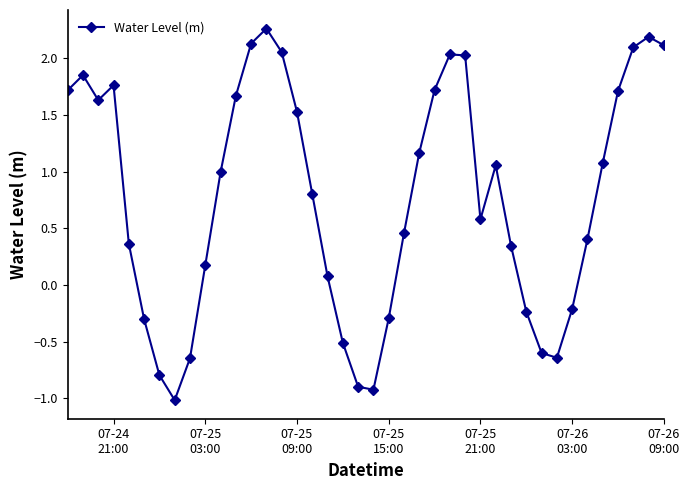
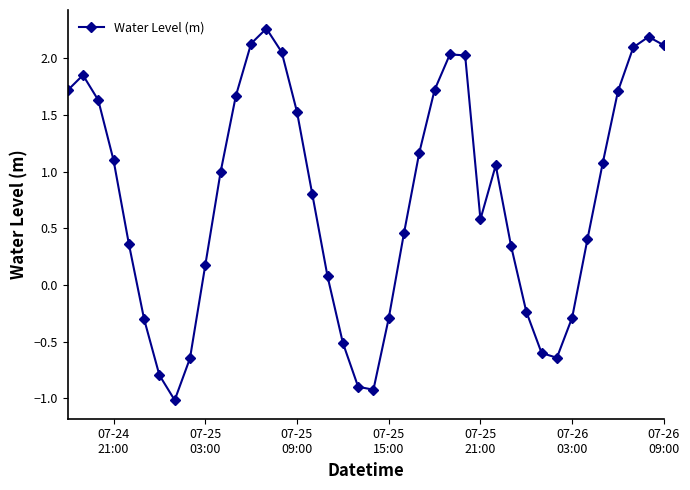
07-24 21:00: 1.76 -> 1.10
07-26 03:00: -0.21 -> -0.29
